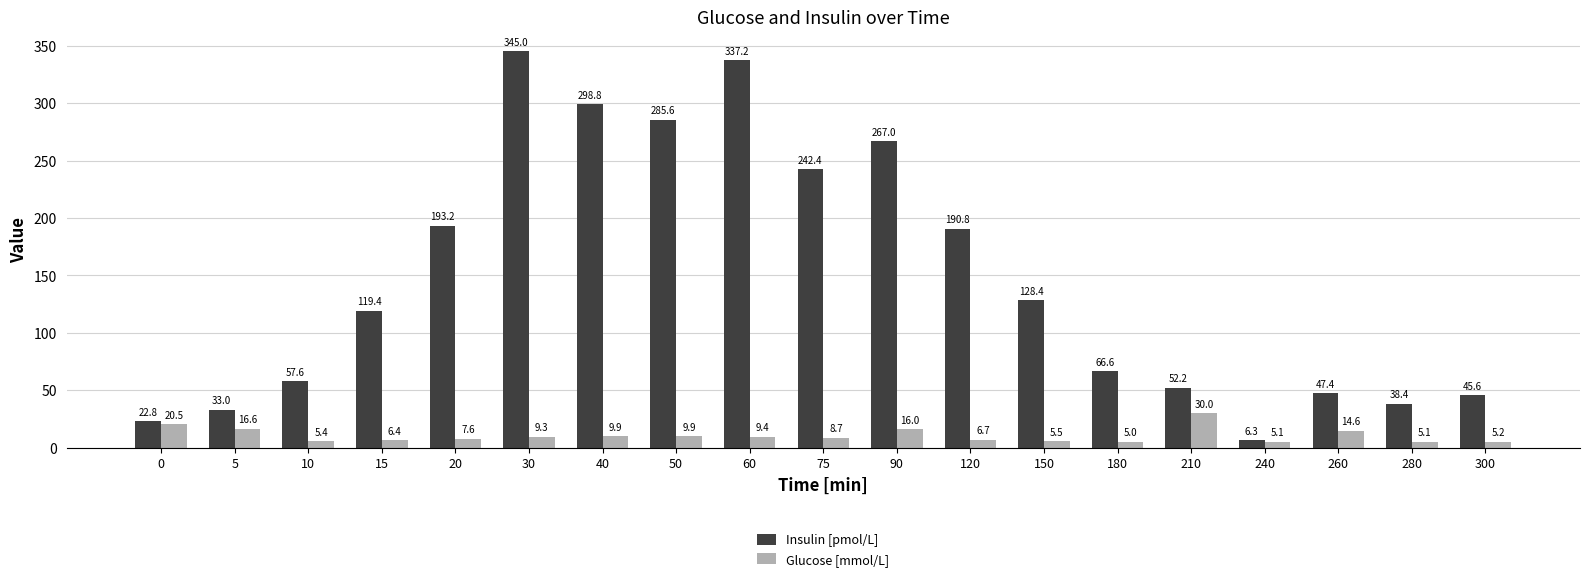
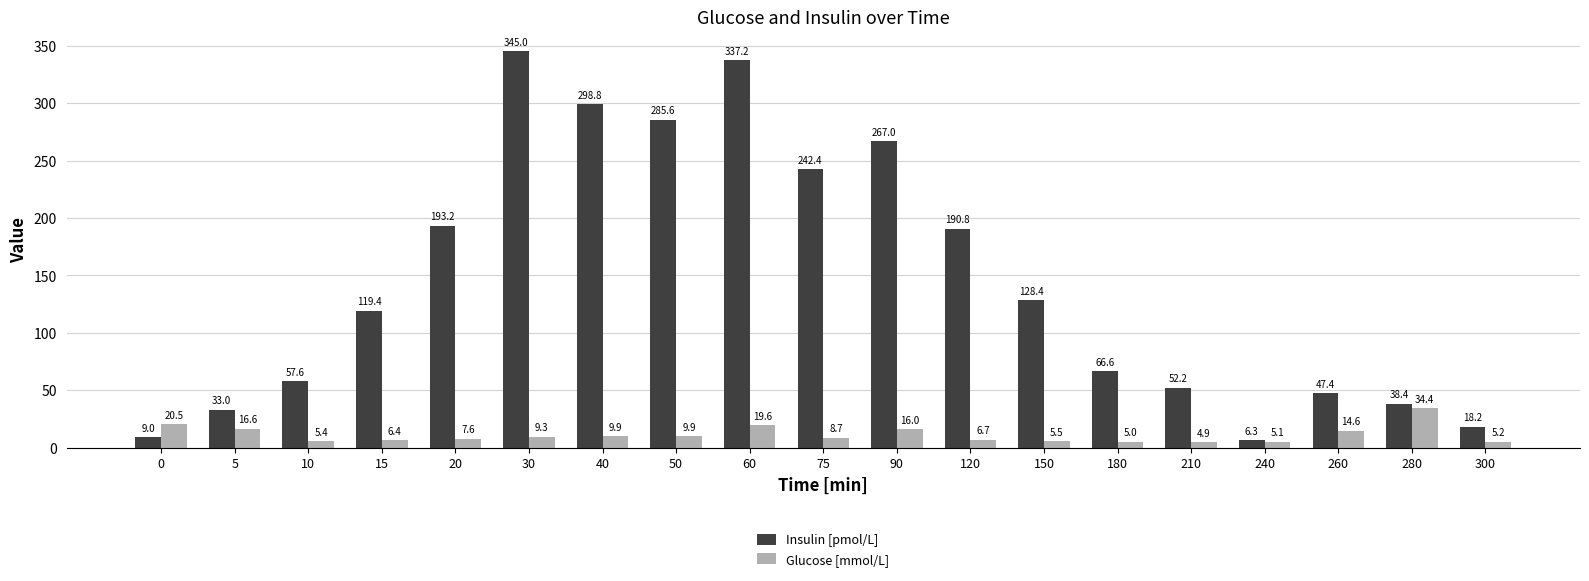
Insulin [pmol/L], 0: 22.8 -> 9.0
Glucose [mmol/L], 60: 9.4 -> 19.6
Glucose [mmol/L], 210: 30.0 -> 4.9
Glucose [mmol/L], 280: 5.1 -> 34.4
Insulin [pmol/L], 300: 45.6 -> 18.2
